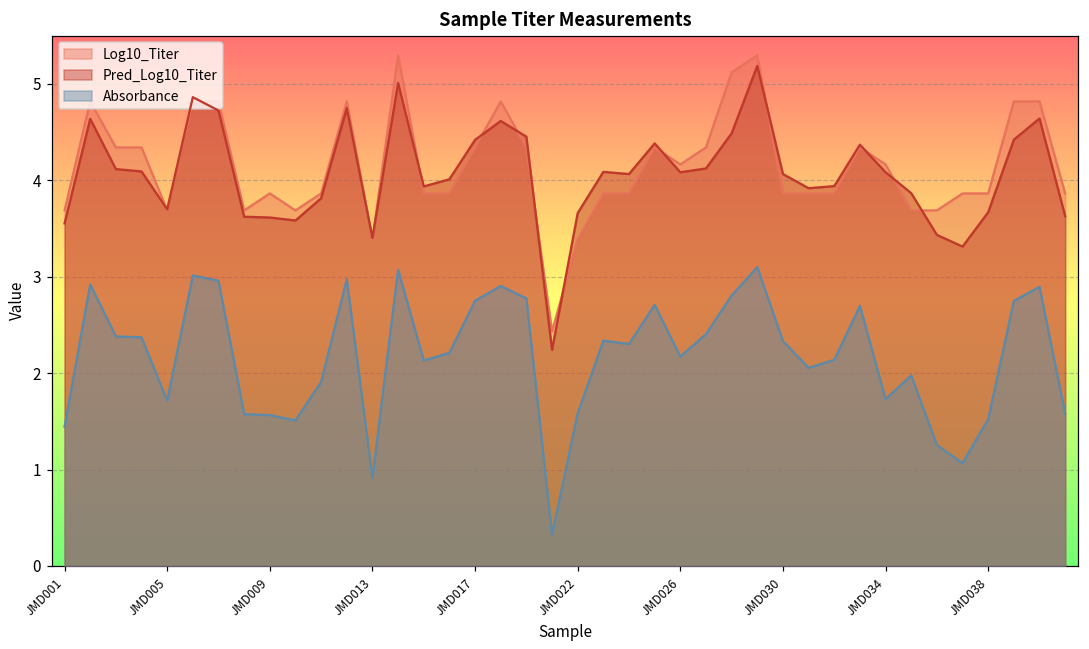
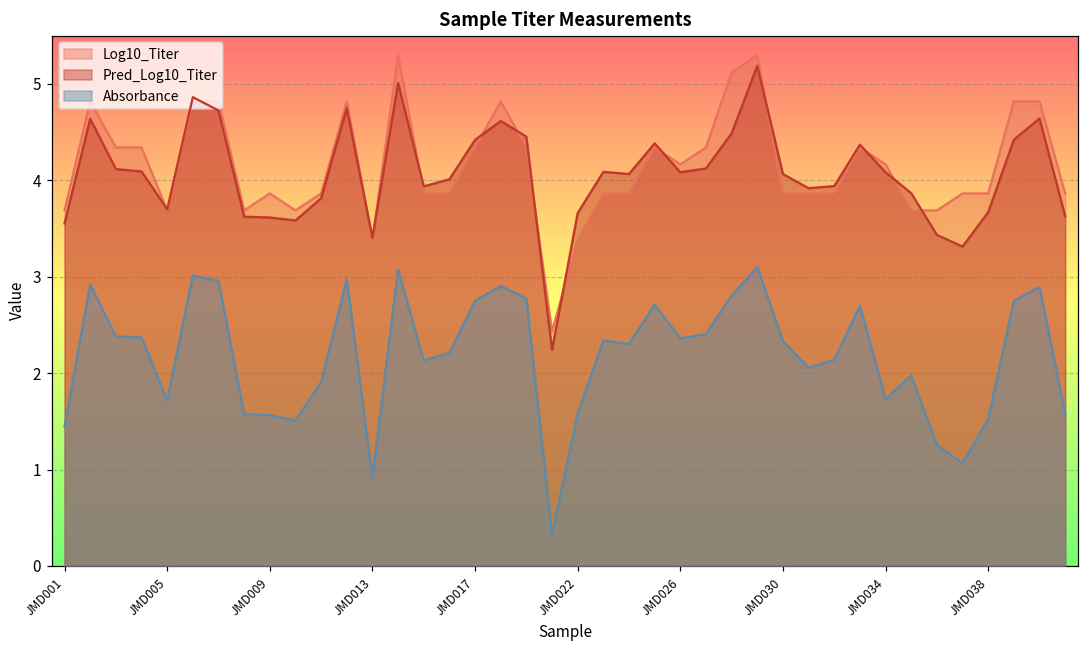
Absorbance, JMD026: 2.2 -> 2.4
